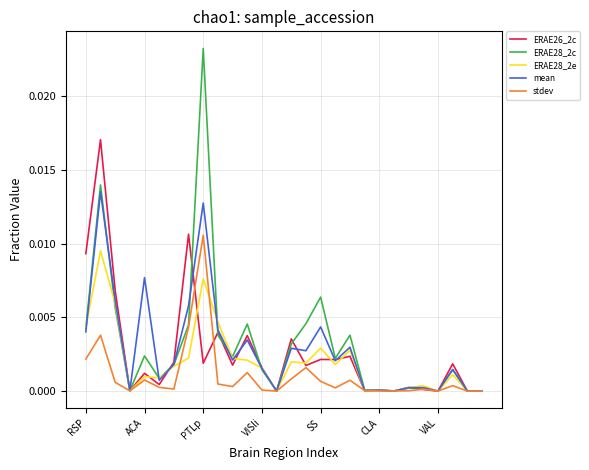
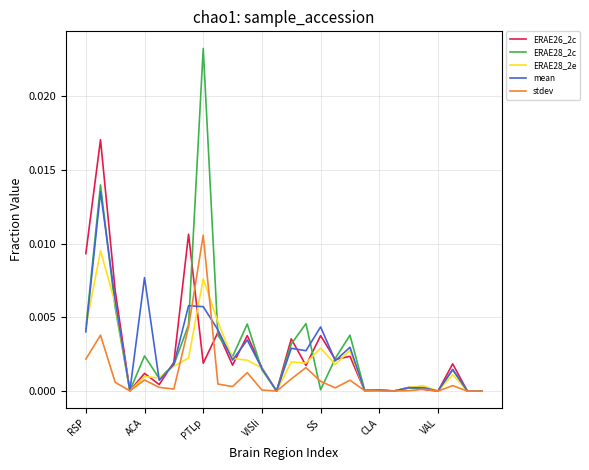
mean, PTLp: 0.0128 -> 0.0057
ERAE26_2c, SS: 0.0021 -> 0.0038
ERAE28_2c, SS: 0.0064 -> 0.0001
